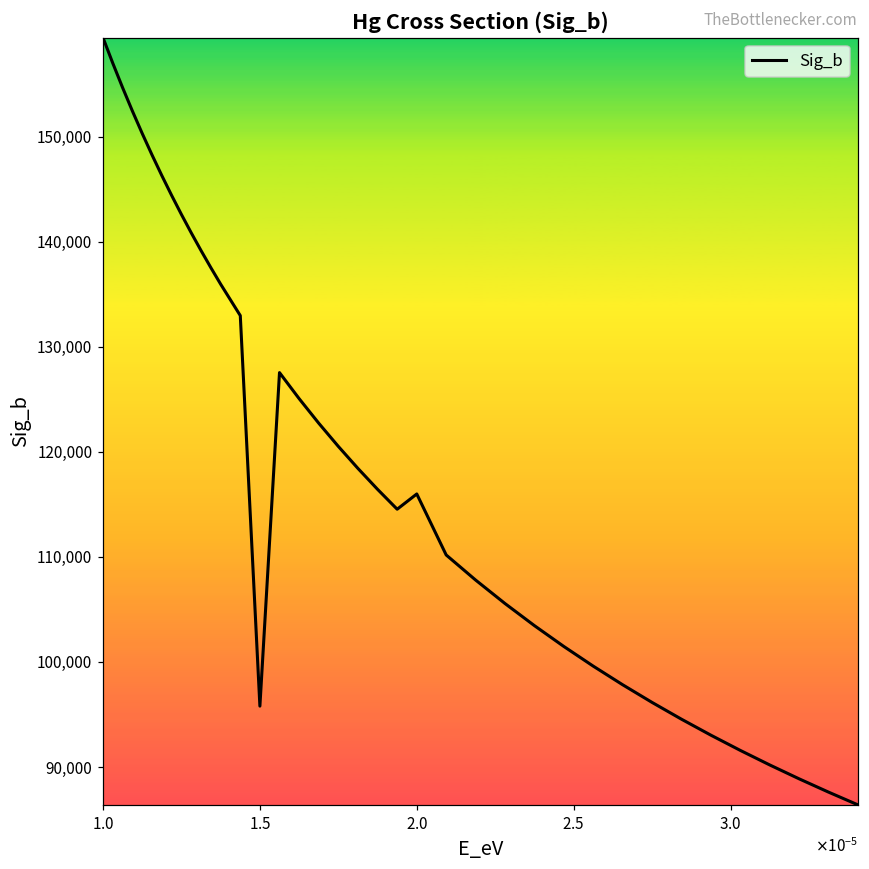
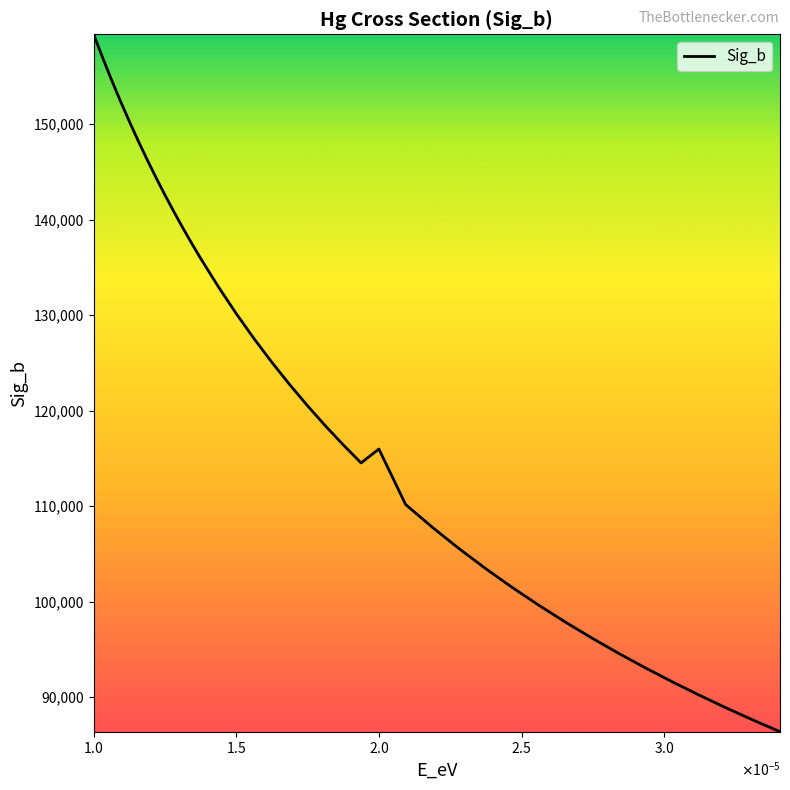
1.5: 96,000 -> 130,000
